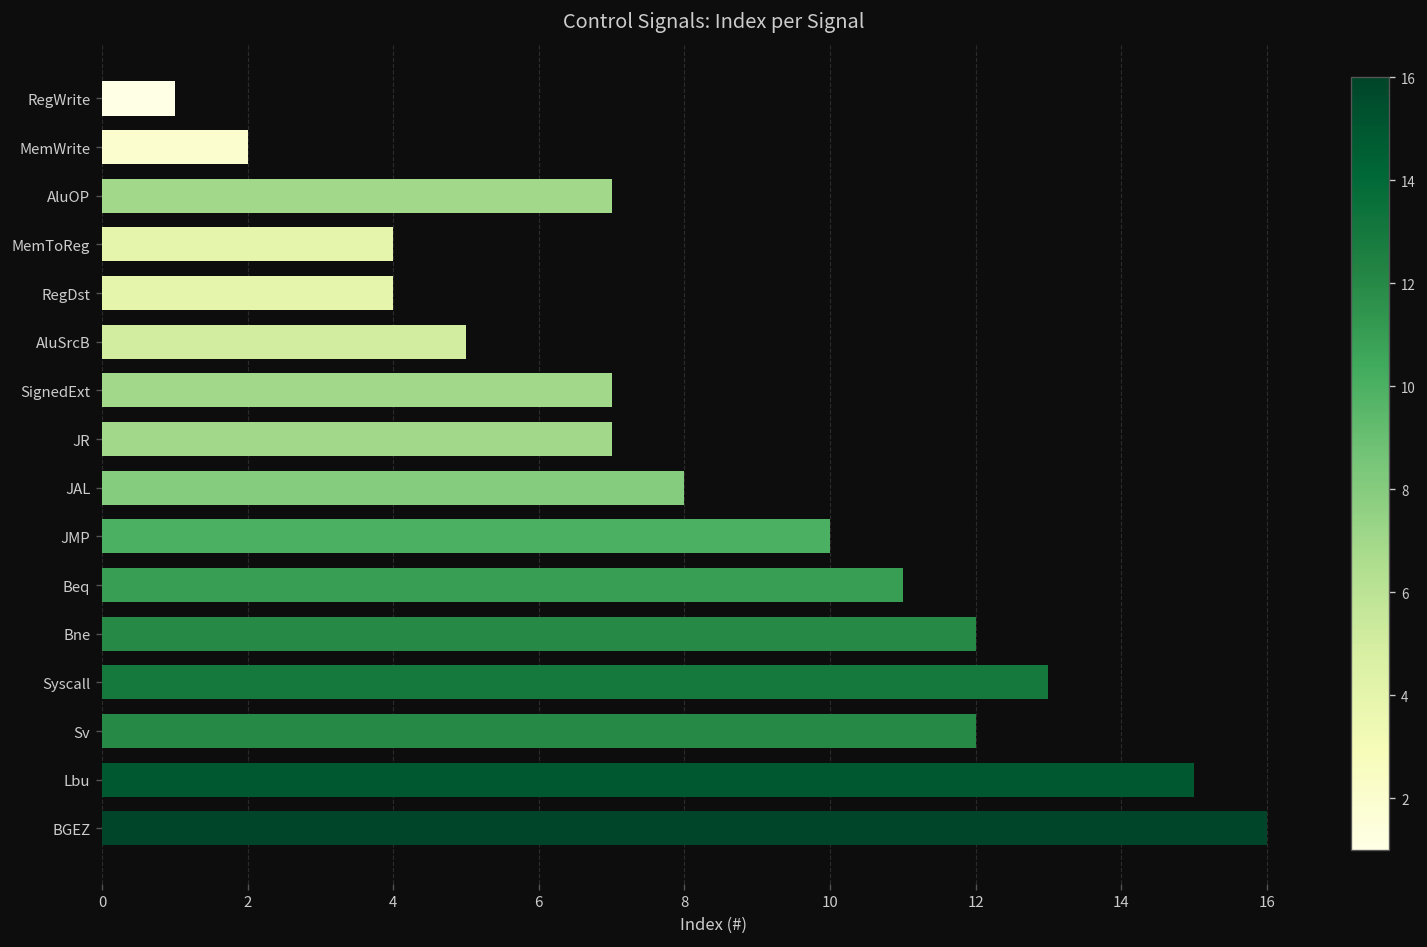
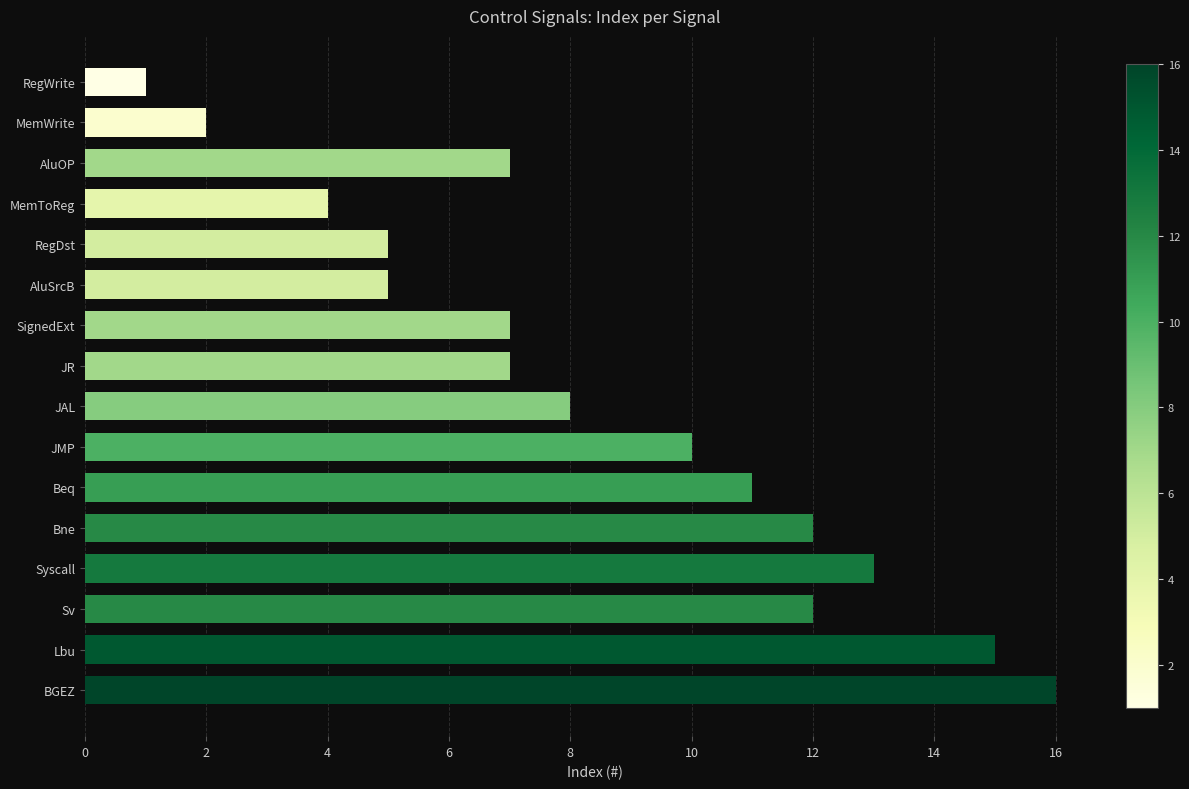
RegDst: 4 -> 5
